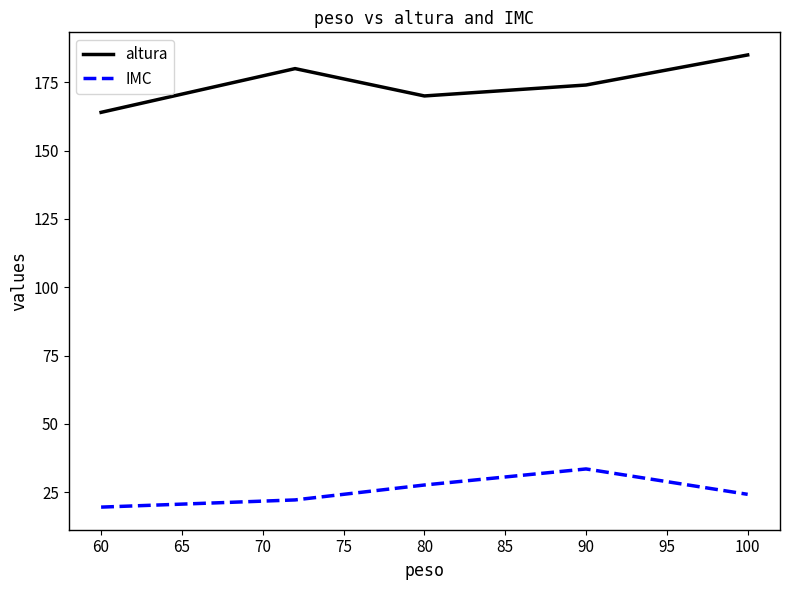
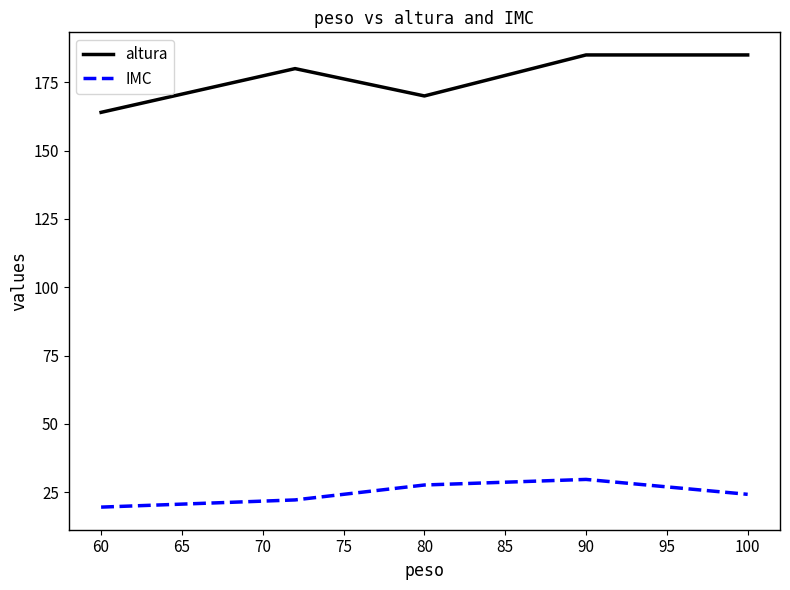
altura, 90: 174 -> 185
IMC, 90: 34 -> 30
